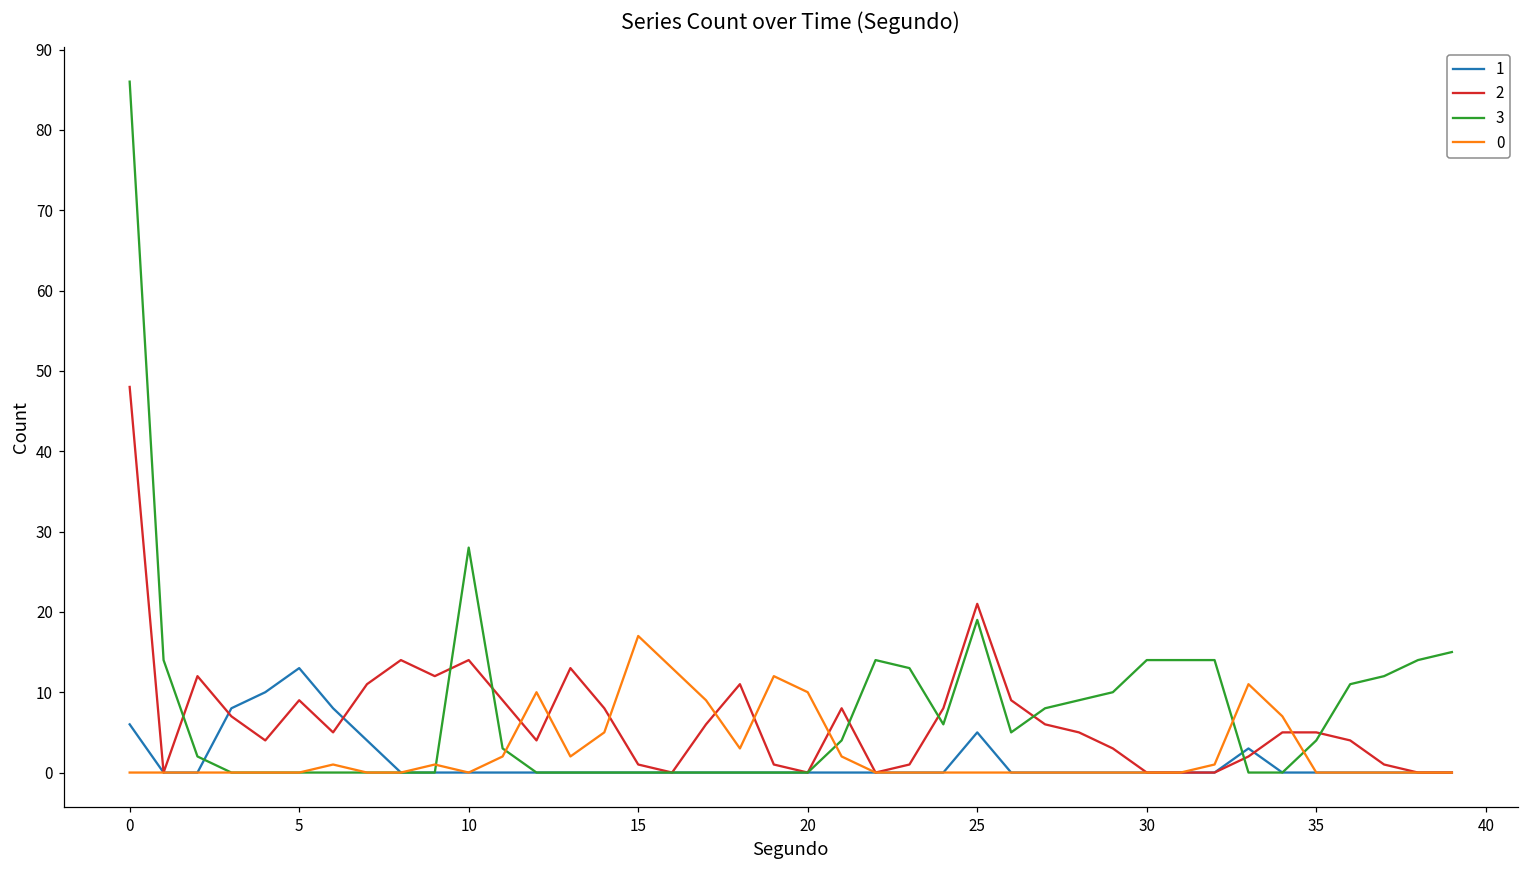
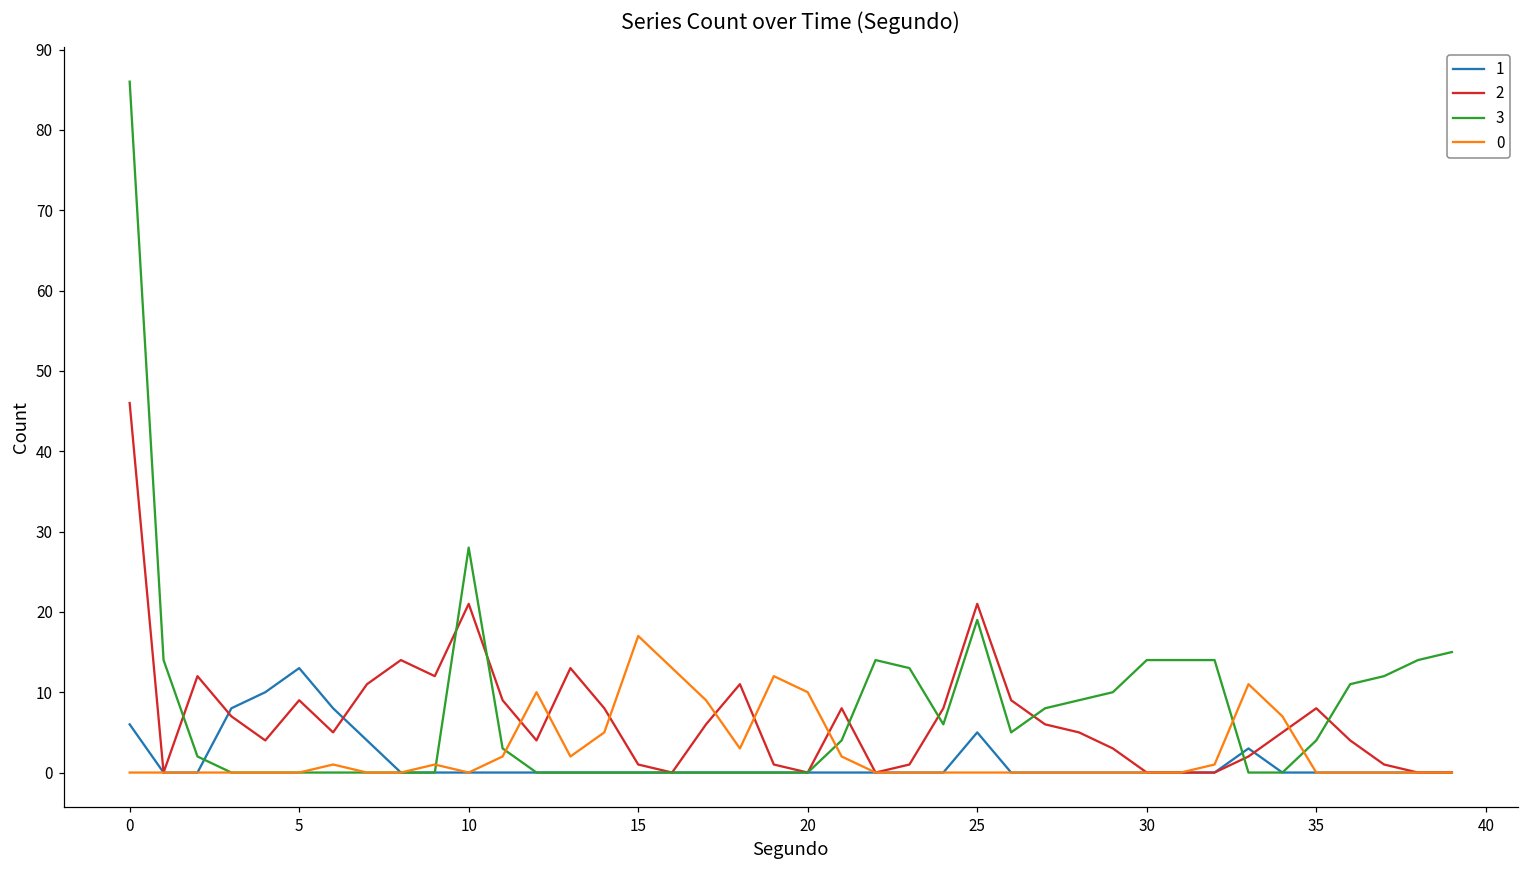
2, 0: 48 -> 46
2, 10: 14 -> 21
2, 35: 5 -> 8
